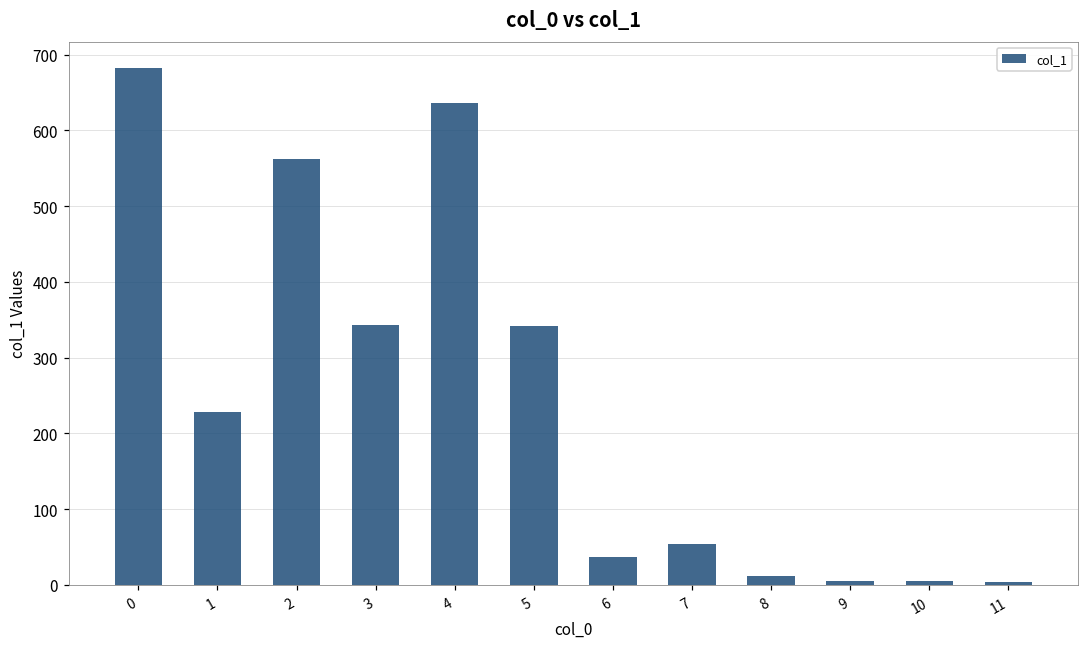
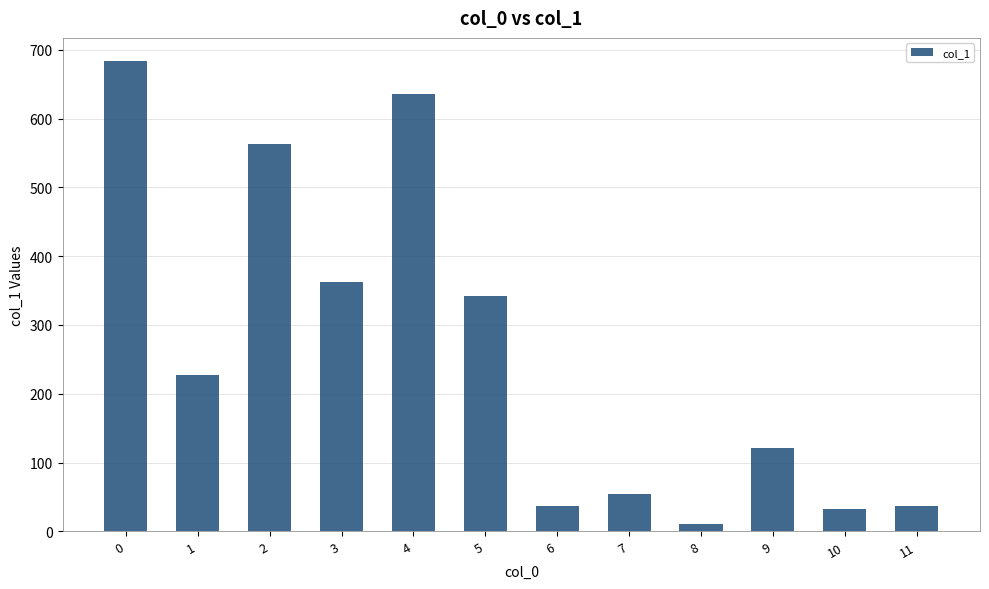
3: 340 -> 360
9: 0 -> 120
10: 10 -> 30
11: 0 -> 40
